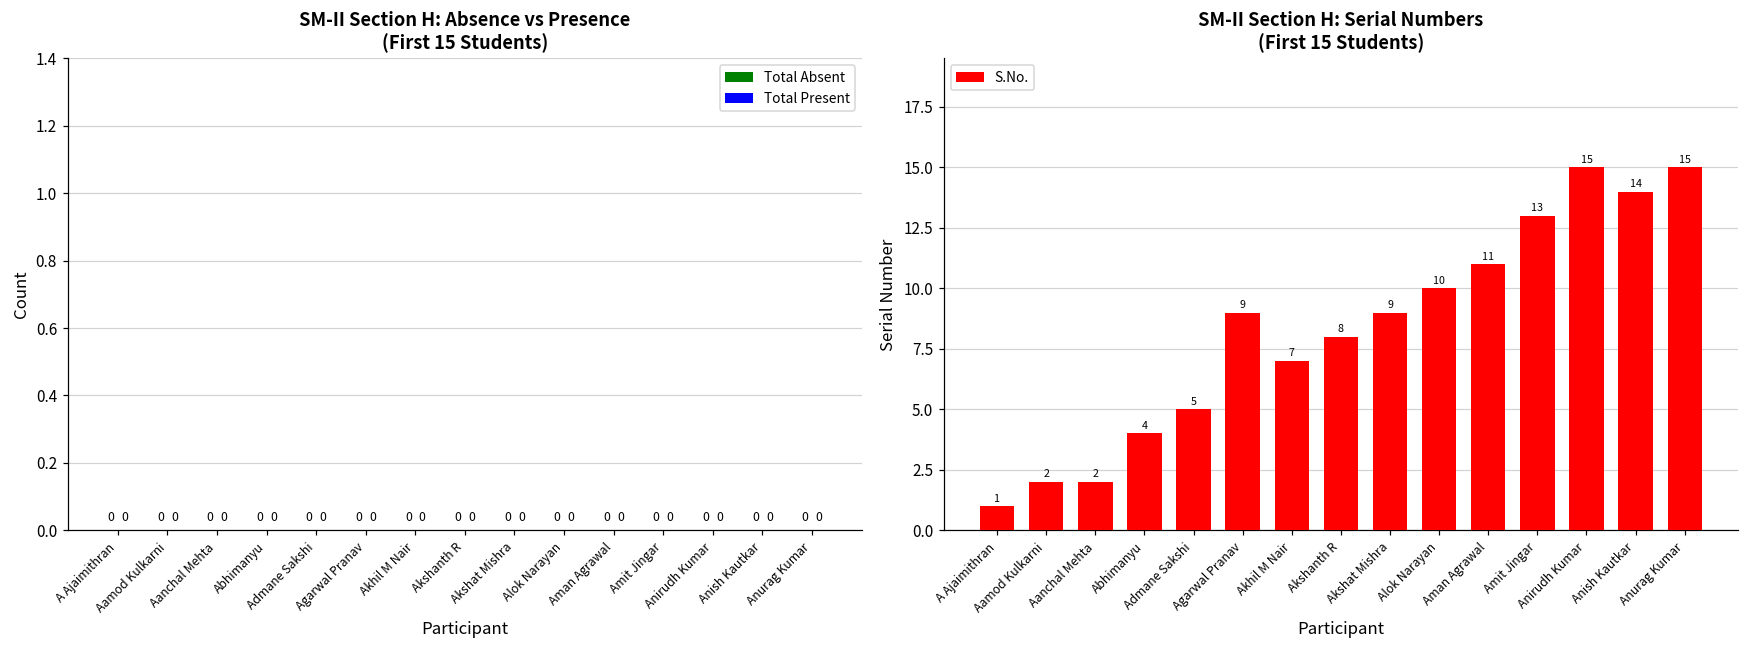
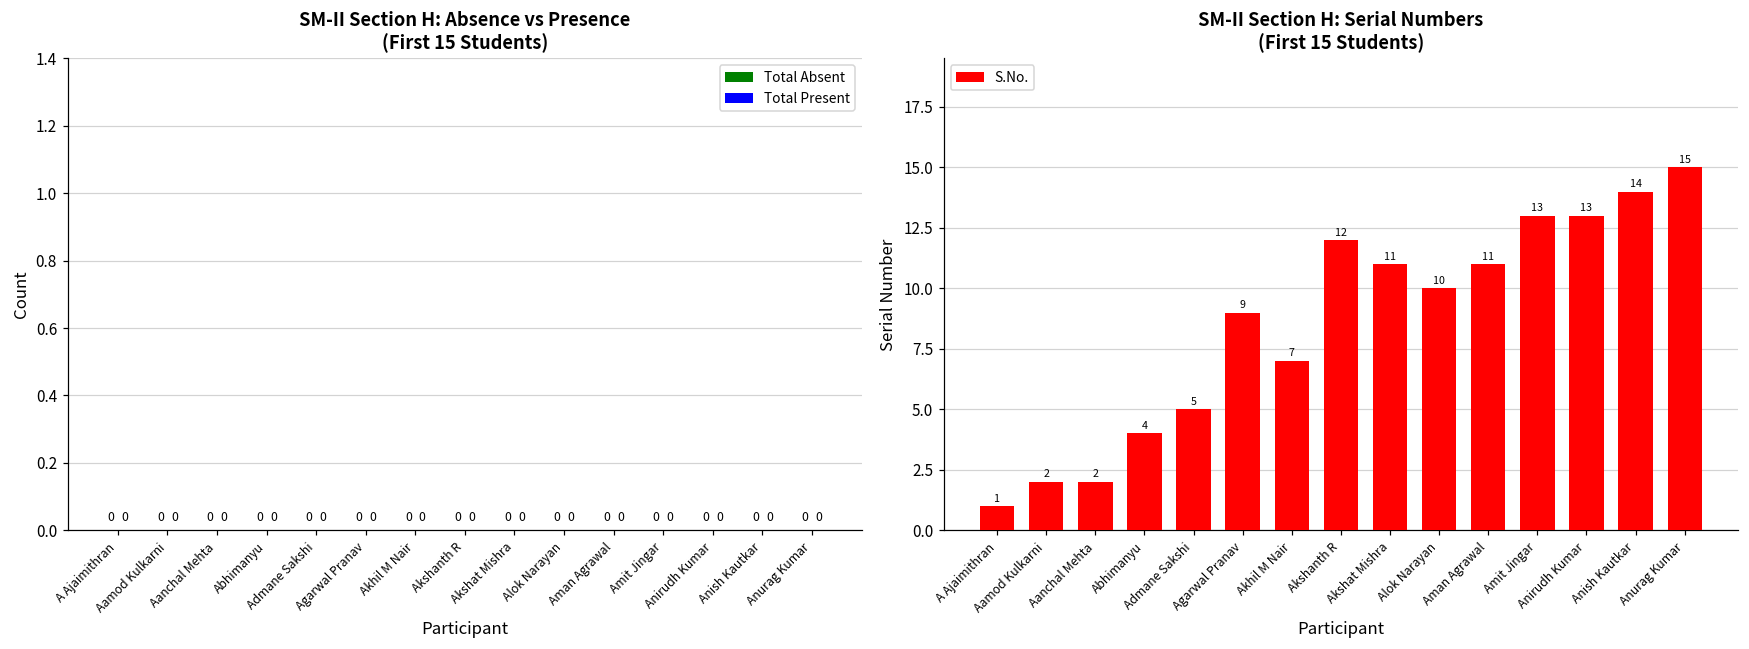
SM-II Section H: Serial Numbers (First 15 Students), Akshanth R: 8 -> 12
SM-II Section H: Serial Numbers (First 15 Students), Akshat Mishra: 9 -> 11
SM-II Section H: Serial Numbers (First 15 Students), Anirudh Kumar: 15 -> 13
